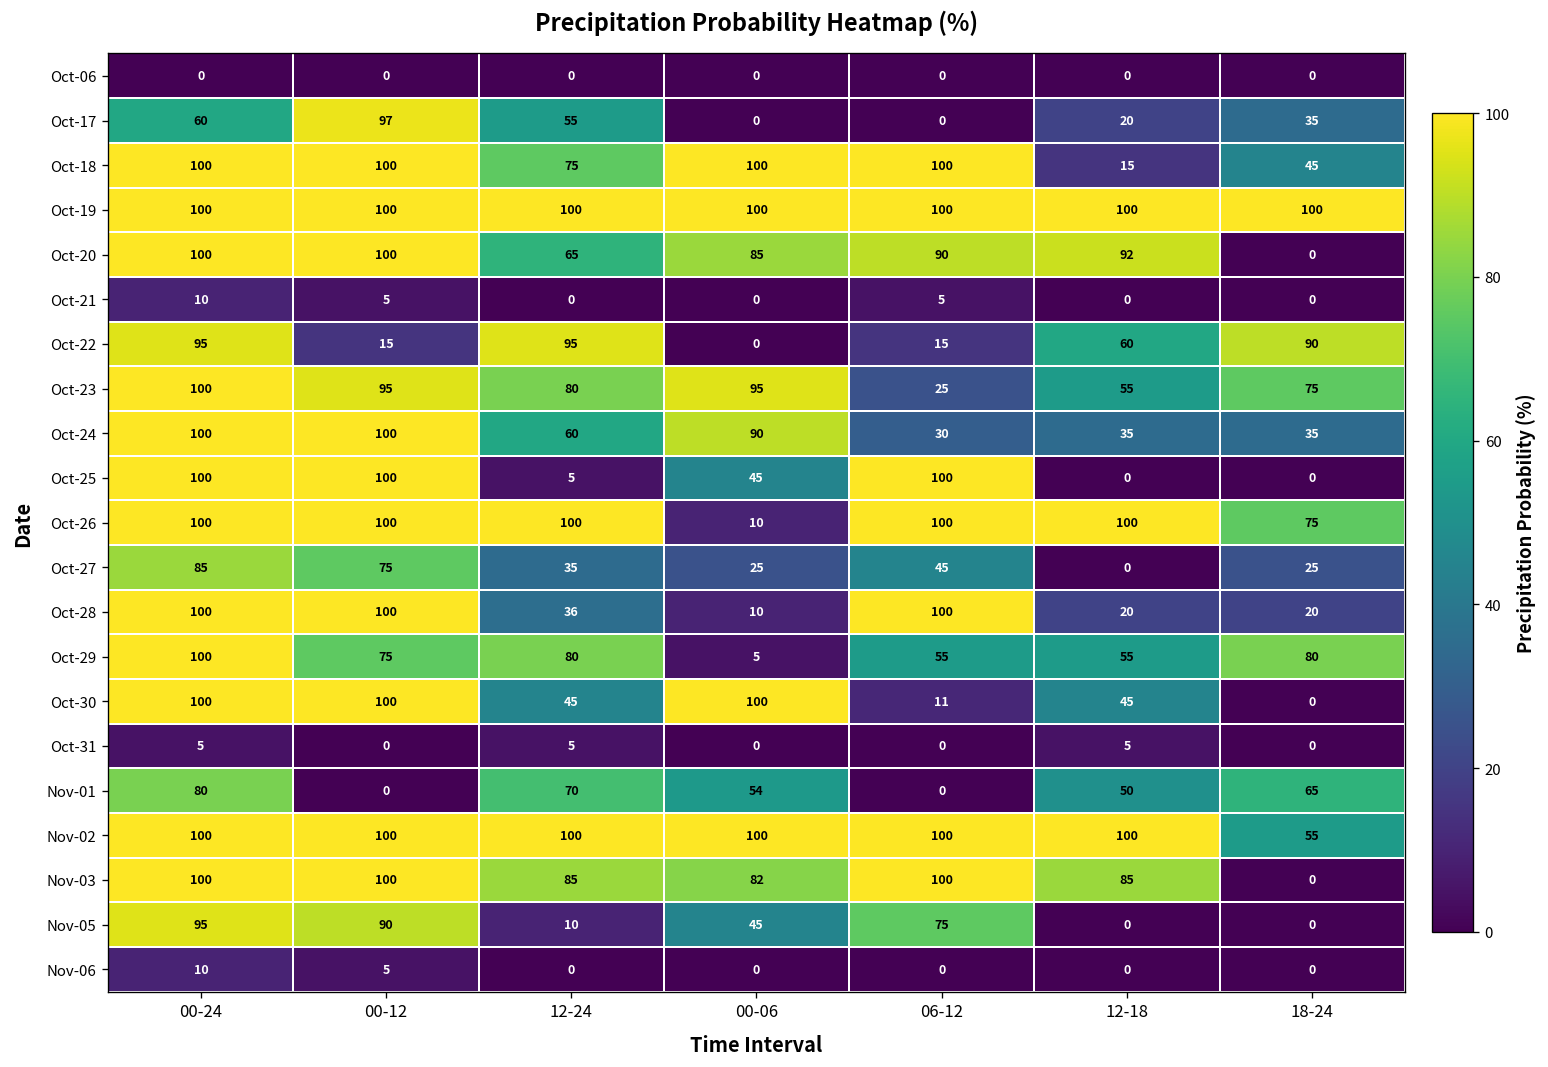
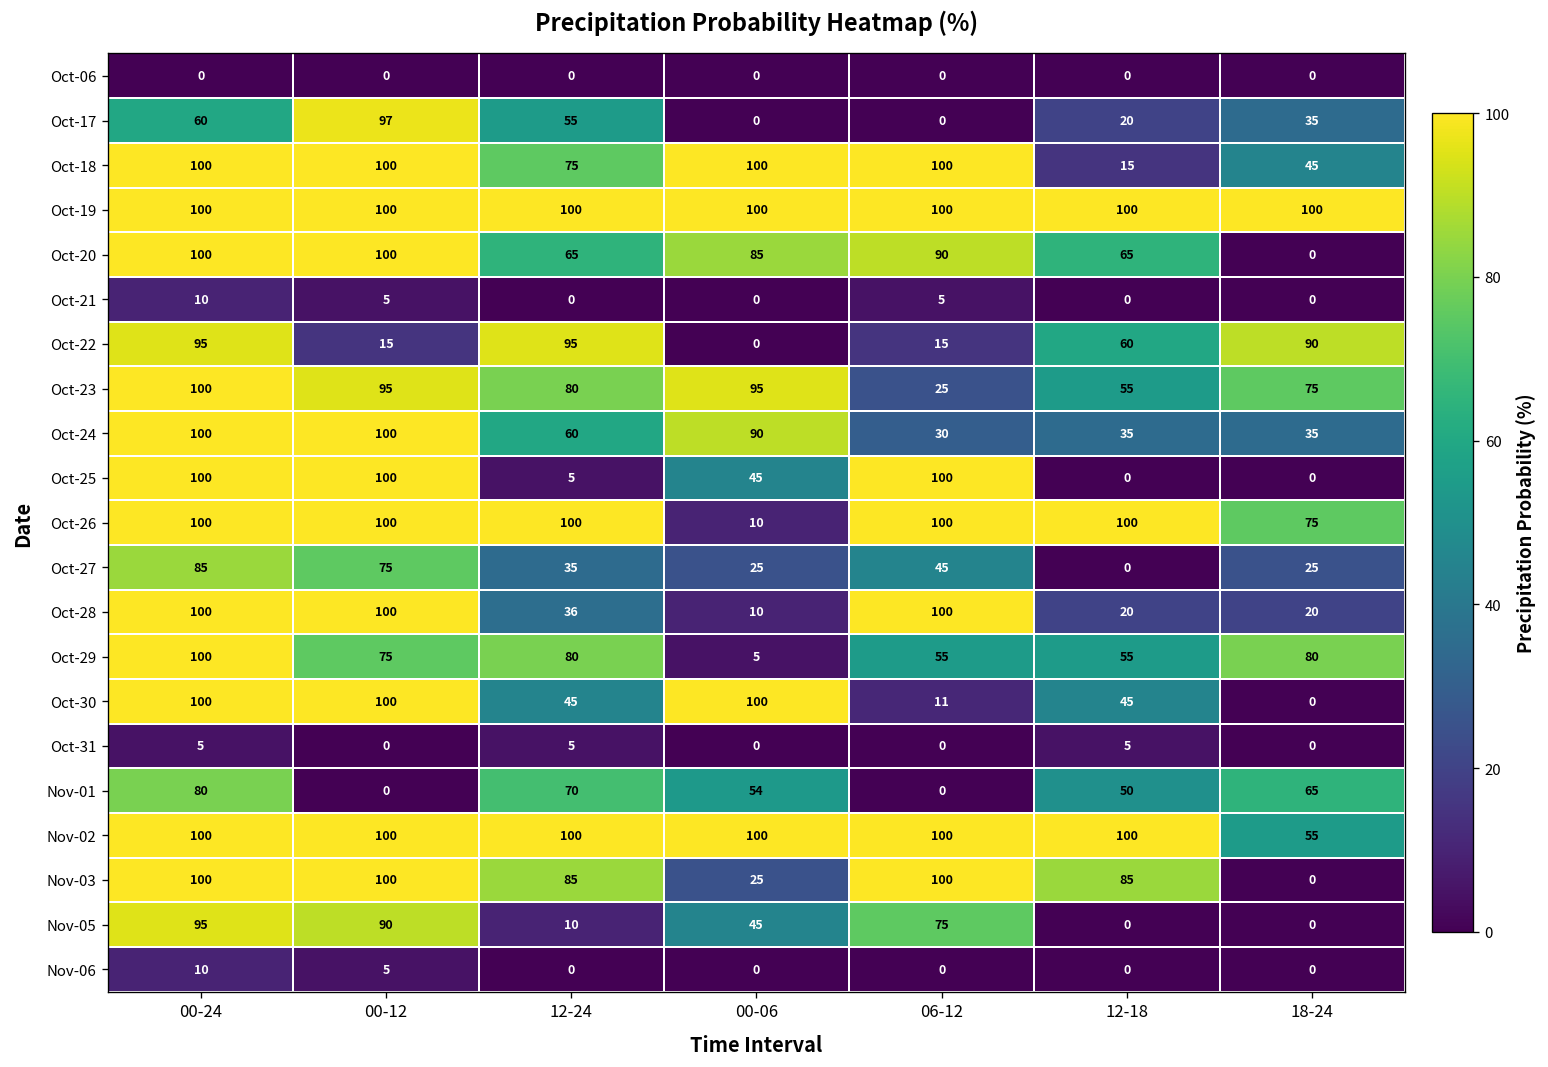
Oct-20, 12-18: 92 -> 65
Nov-03, 00-06: 82 -> 25
